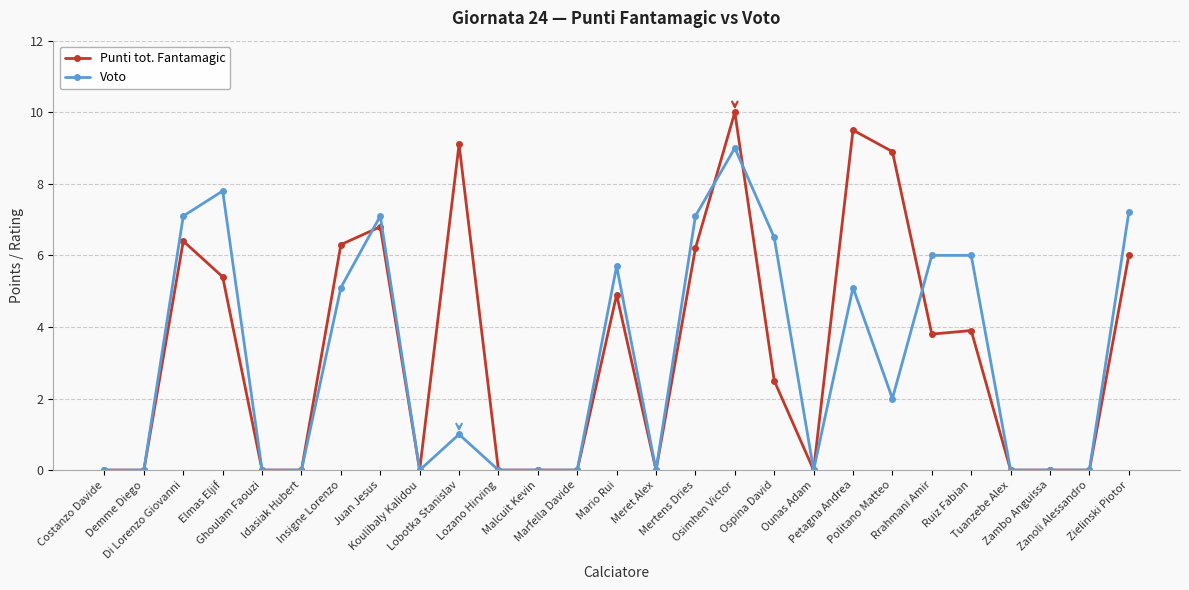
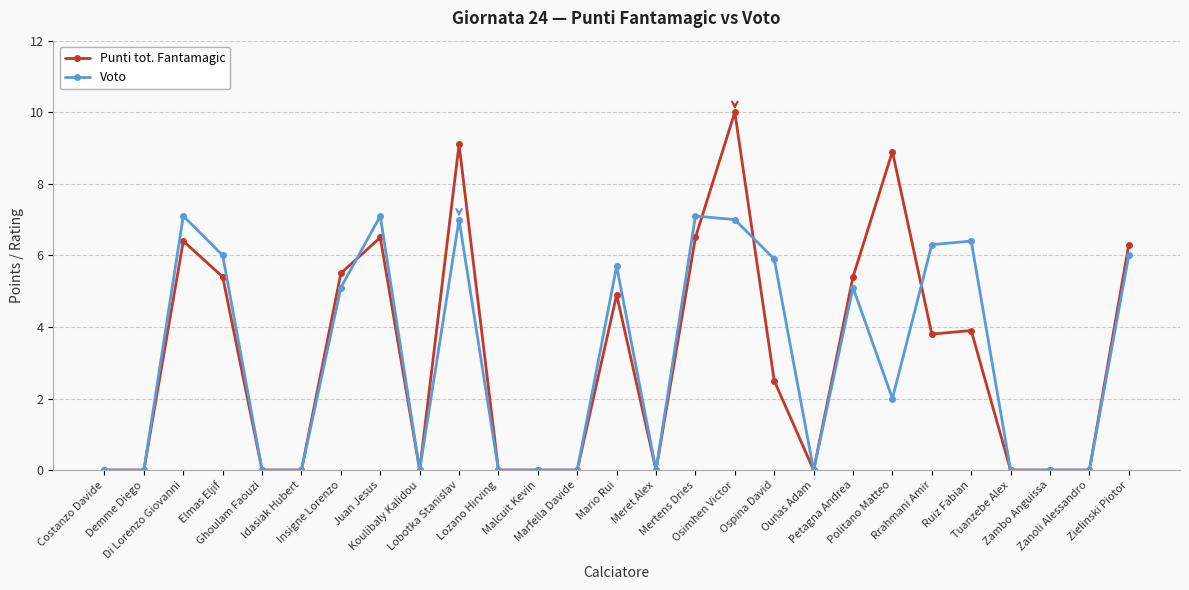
Voto, Elmas Eljif: 7.8 -> 6.0
Punti tot. Fantamagic, Insigne Lorenzo: 6.3 -> 5.5
Punti tot. Fantamagic, Juan Jesus: 6.8 -> 6.5
Voto, Lobotka Stanislav: 1 -> 7
Punti tot. Fantamagic, Mertens Dries: 6.2 -> 6.5
Voto, Osimhen Victor: 9 -> 7
Voto, Ospina David: 6.5 -> 5.9
Punti tot. Fantamagic, Petagna Andrea: 9.5 -> 5.4
Voto, Rrahmani Amir: 6.0 -> 6.3
Voto, Ruiz Fabian: 6.0 -> 6.4
Punti tot. Fantamagic, Zielinski Piotor: 6.0 -> 6.3
Voto, Zielinski Piotor: 7.2 -> 6.0
